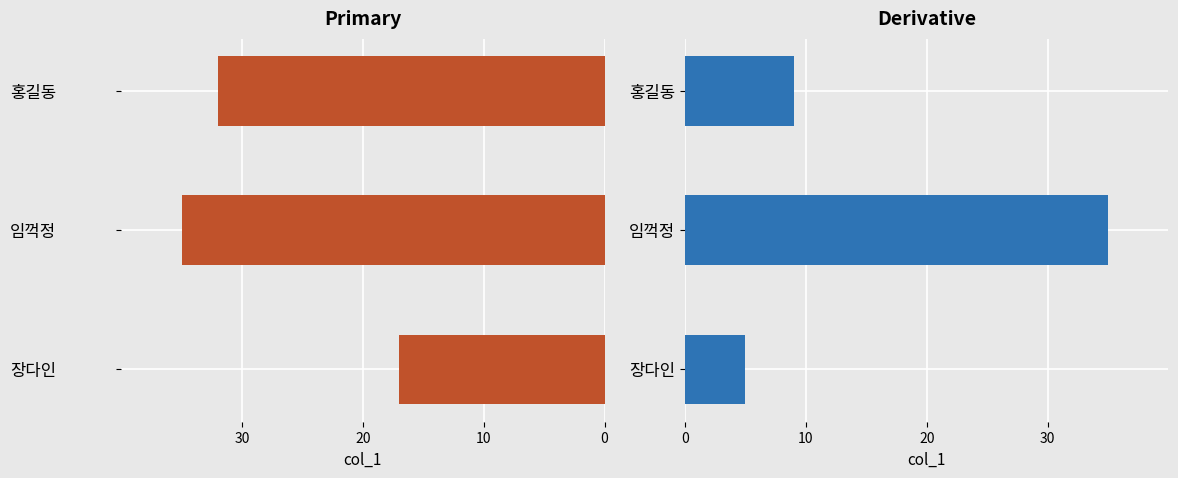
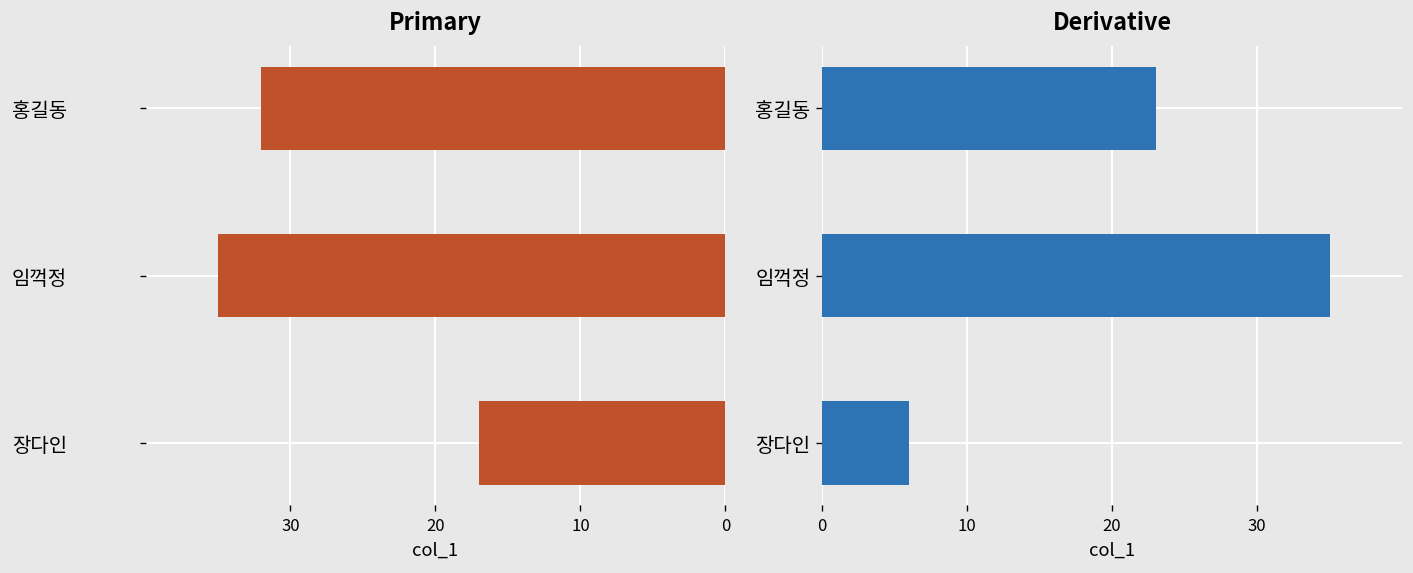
Derivative, 홍길동: 9 -> 23
Derivative, 장다인: 5 -> 6
